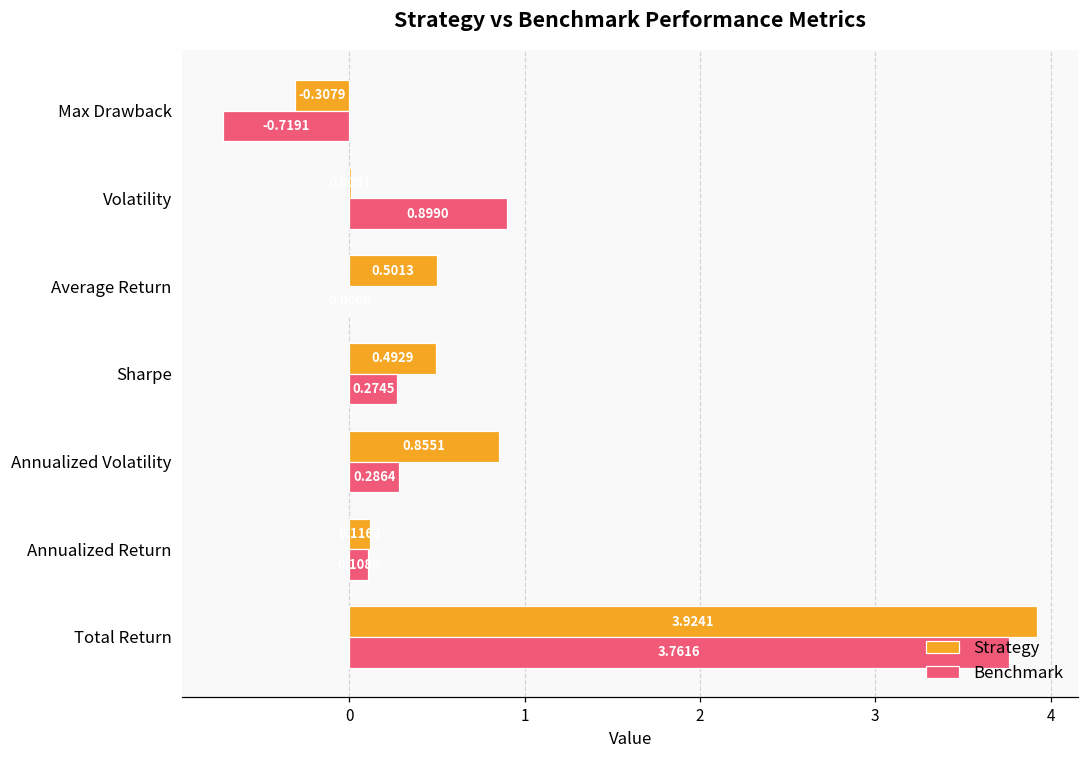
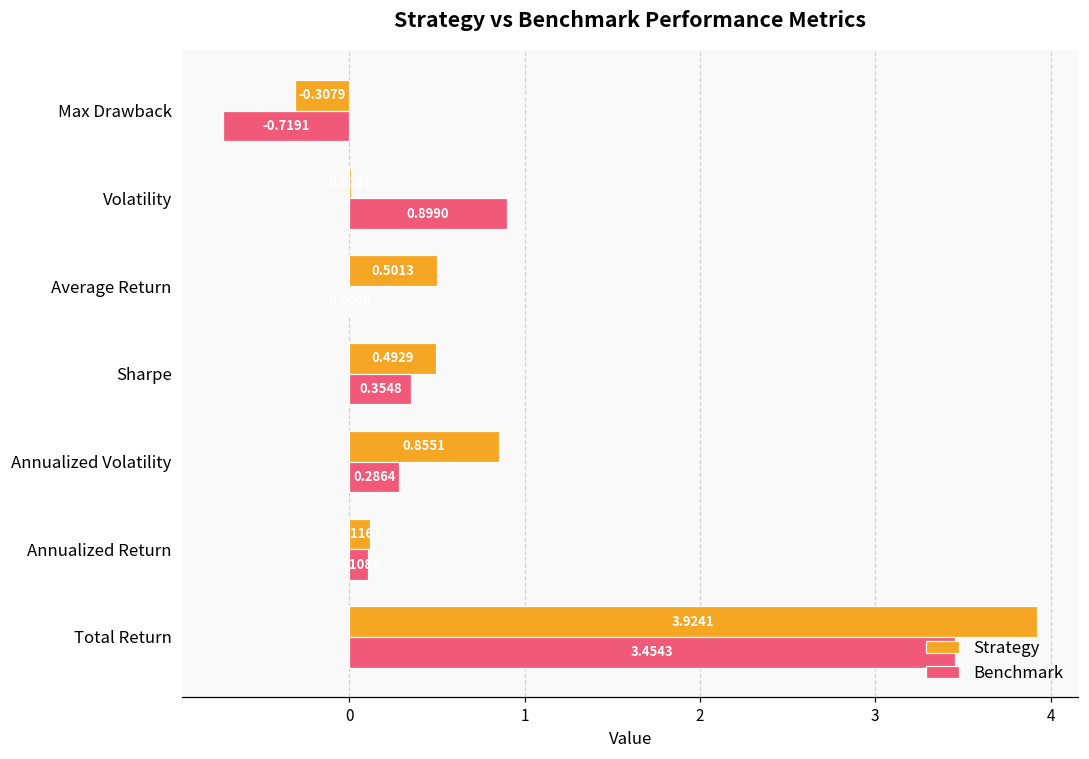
Benchmark, Sharpe: 0.2745 -> 0.3548
Benchmark, Total Return: 3.7616 -> 3.4543
